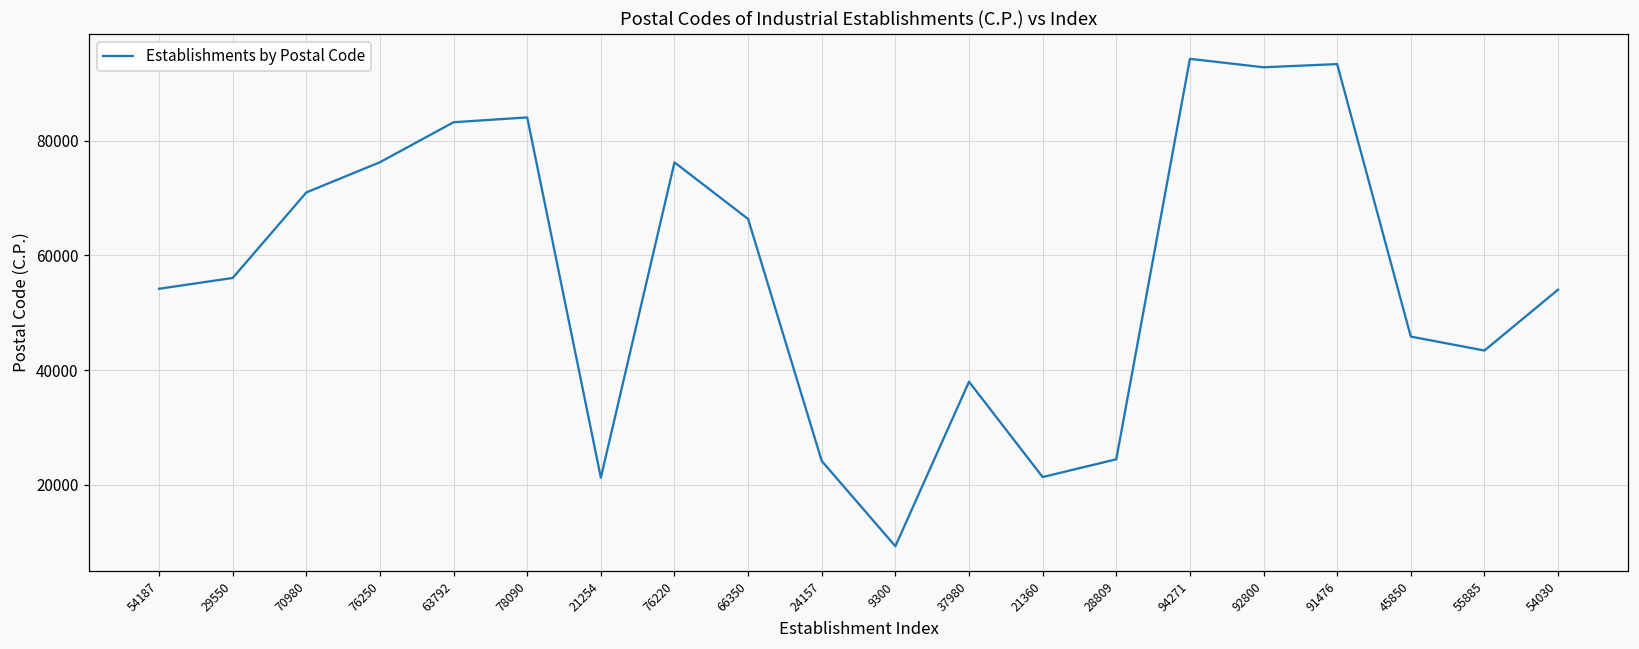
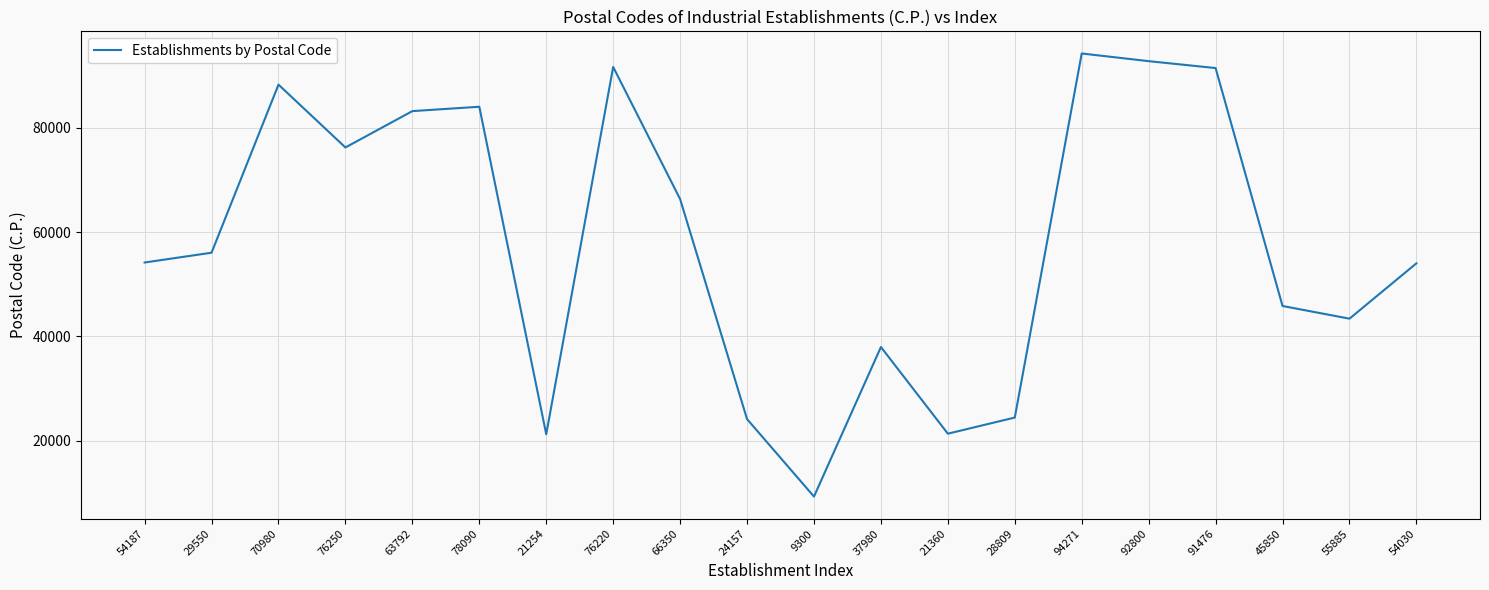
70980: 71000 -> 88000
76220: 76000 -> 92000
91476: 93000 -> 91000
